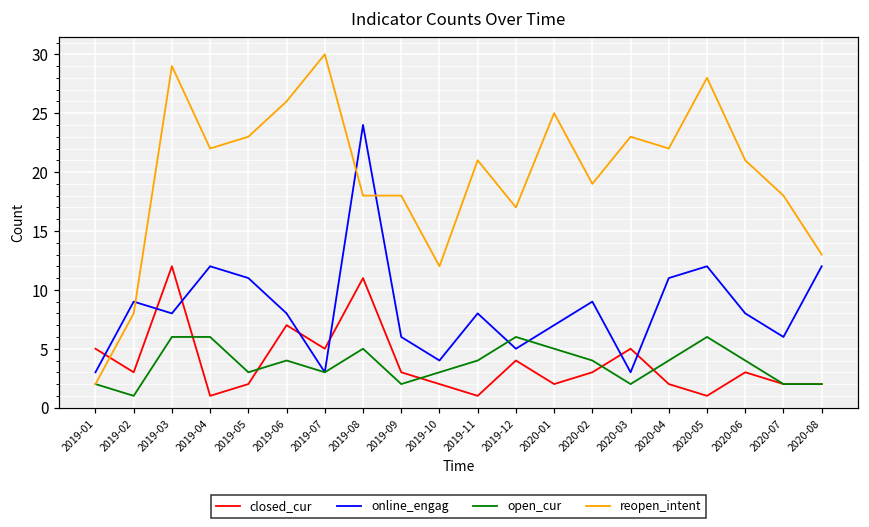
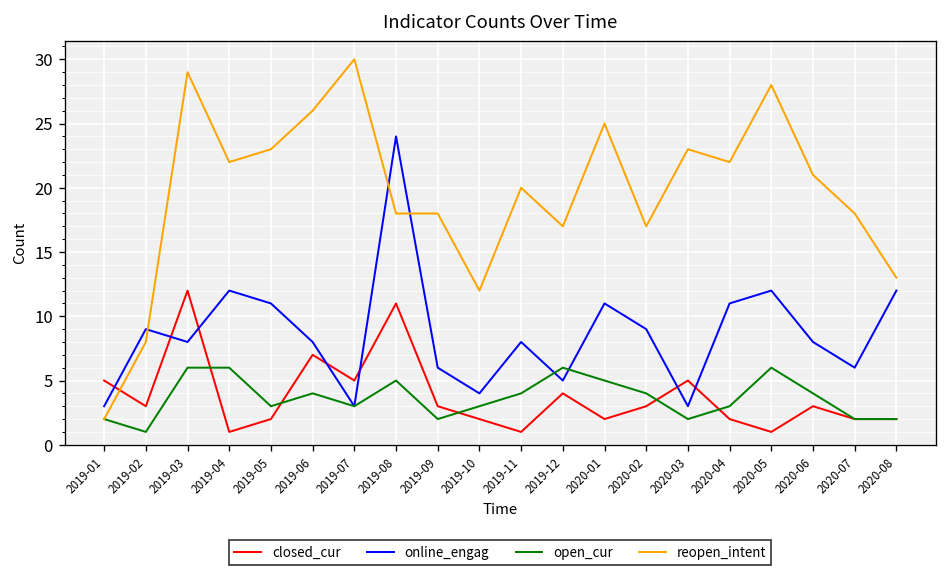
reopen_intent, 2019-11: 21 -> 20
online_engag, 2020-01: 7 -> 11
reopen_intent, 2020-02: 19 -> 17
open_cur, 2020-04: 4 -> 3
